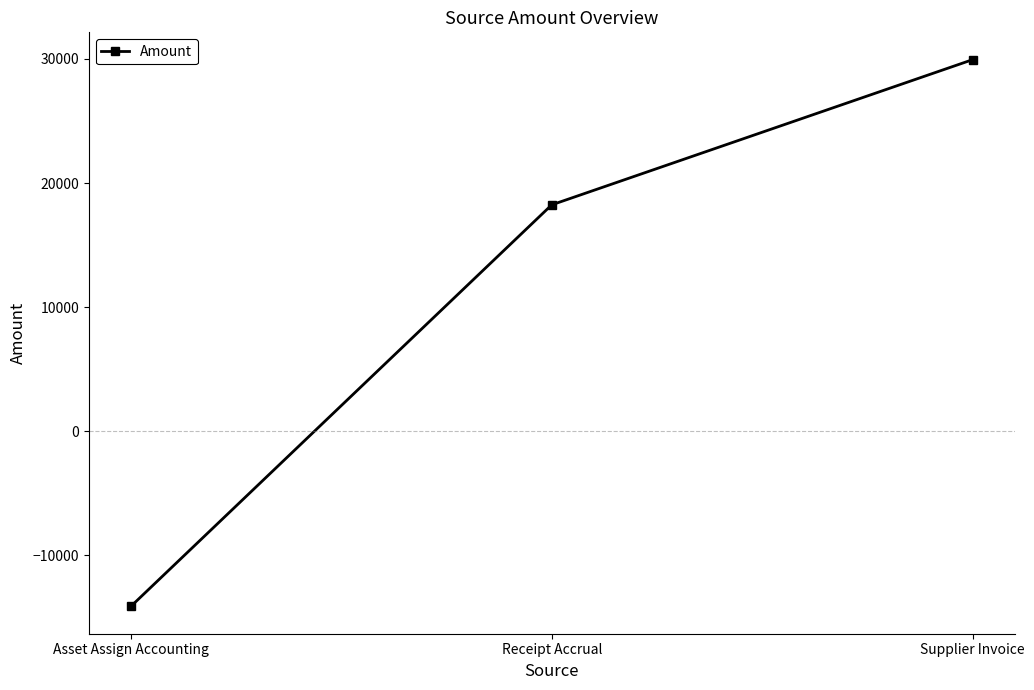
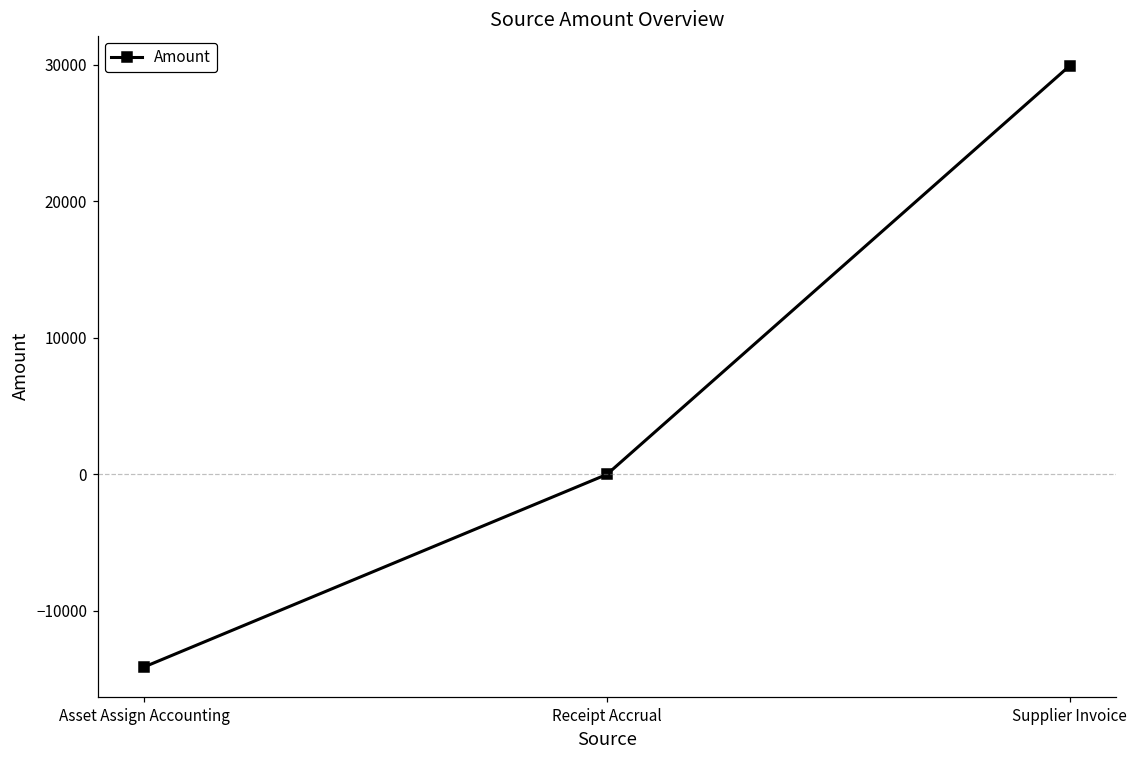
Receipt Accrual: 18200 -> 0
